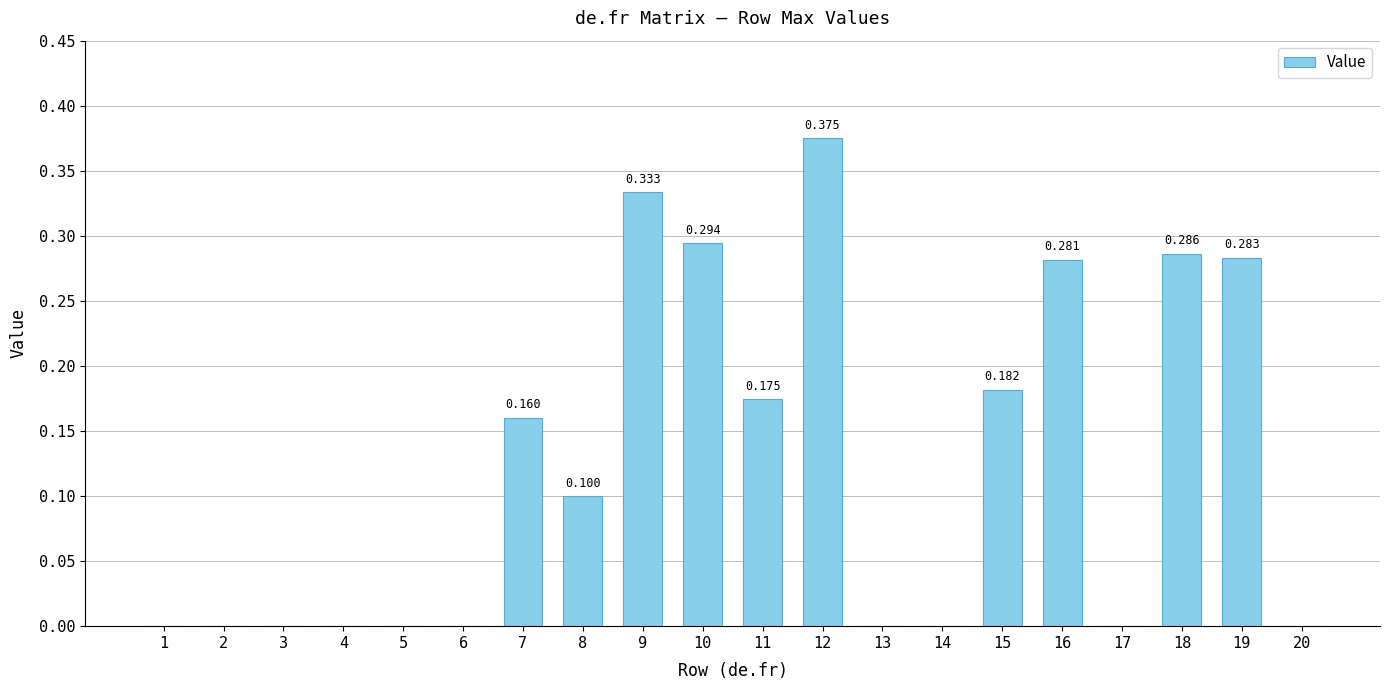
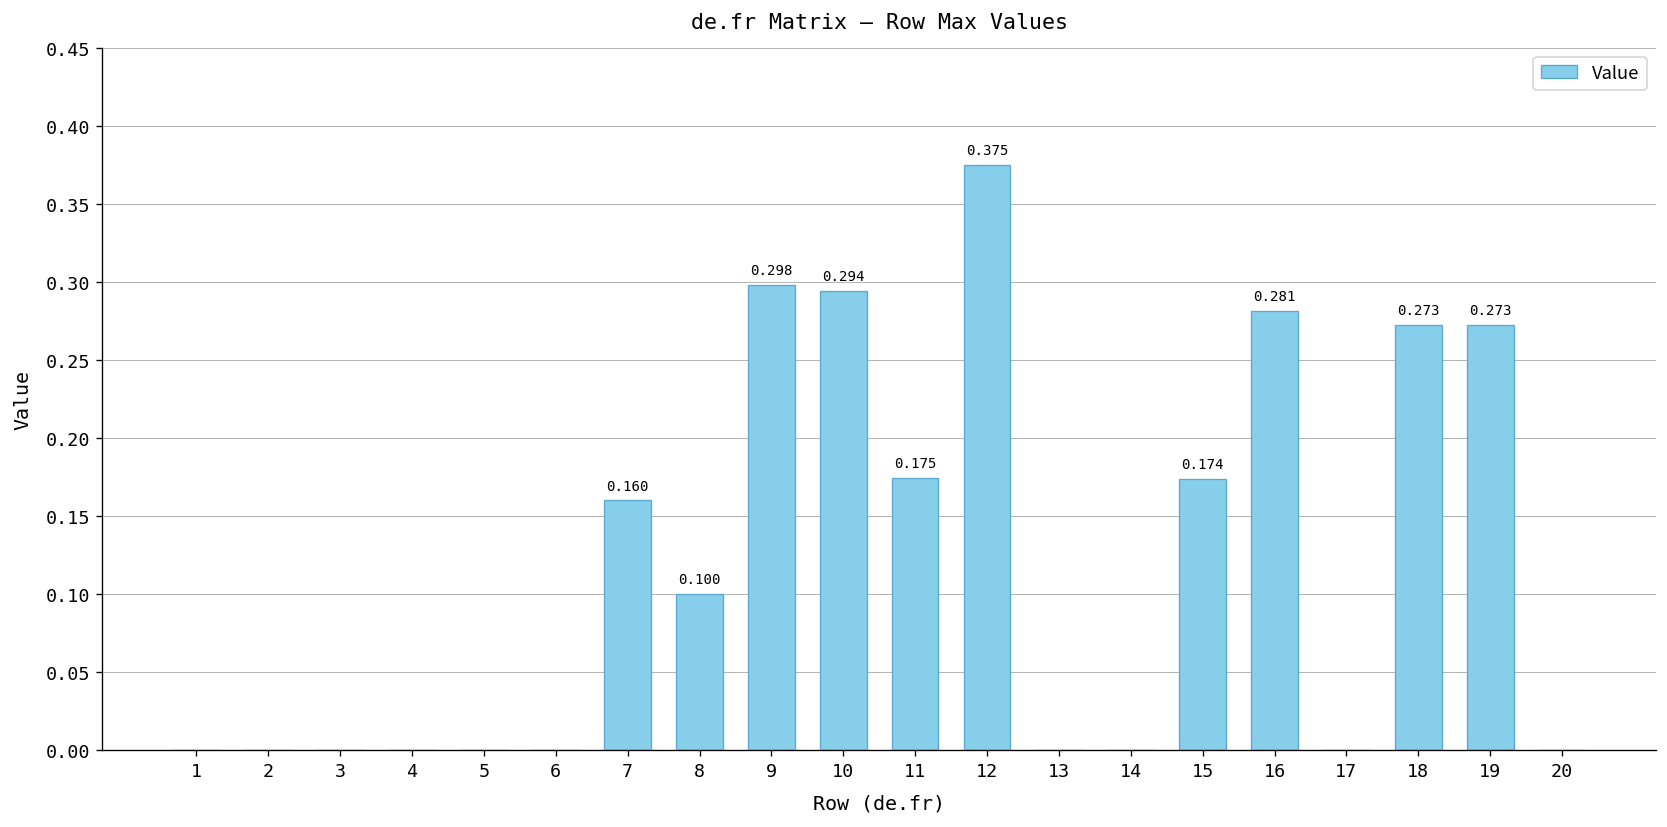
9: 0.333 -> 0.298
15: 0.182 -> 0.174
18: 0.286 -> 0.273
19: 0.283 -> 0.273
